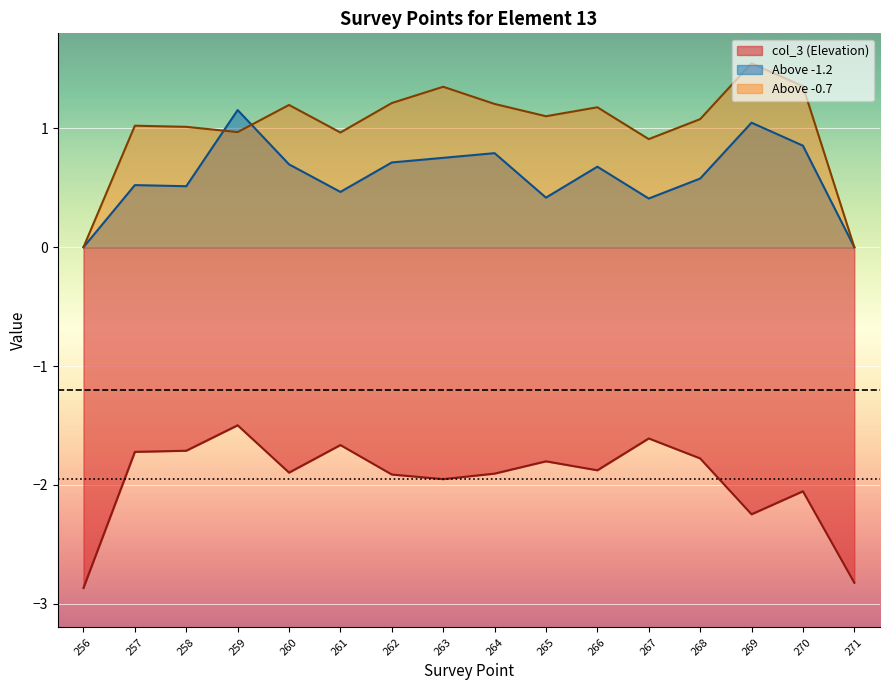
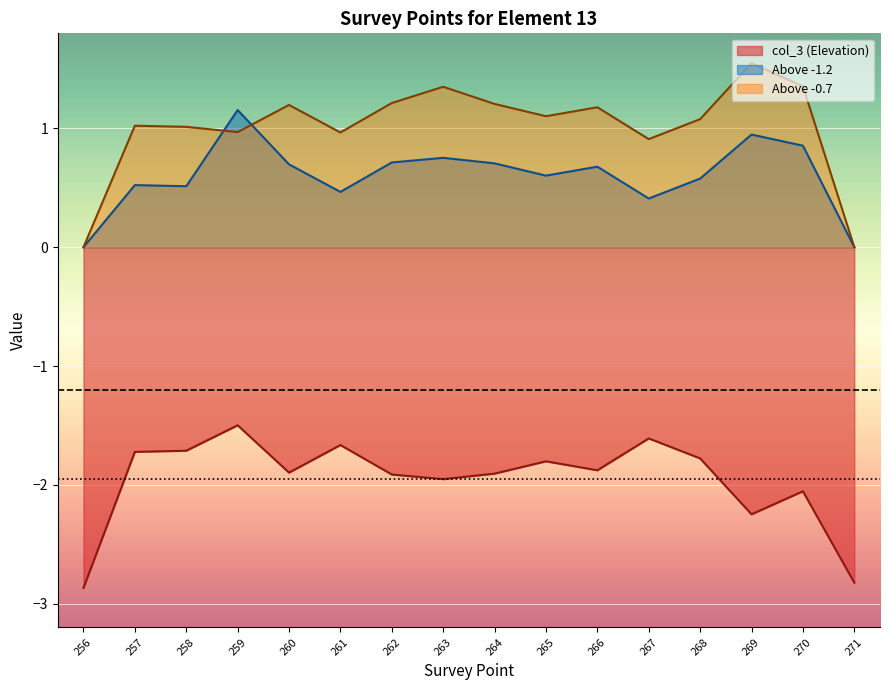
Above -1.2, 264: 0.79 -> 0.71
Above -1.2, 265: 0.42 -> 0.60
Above -1.2, 269: 1.05 -> 0.95
